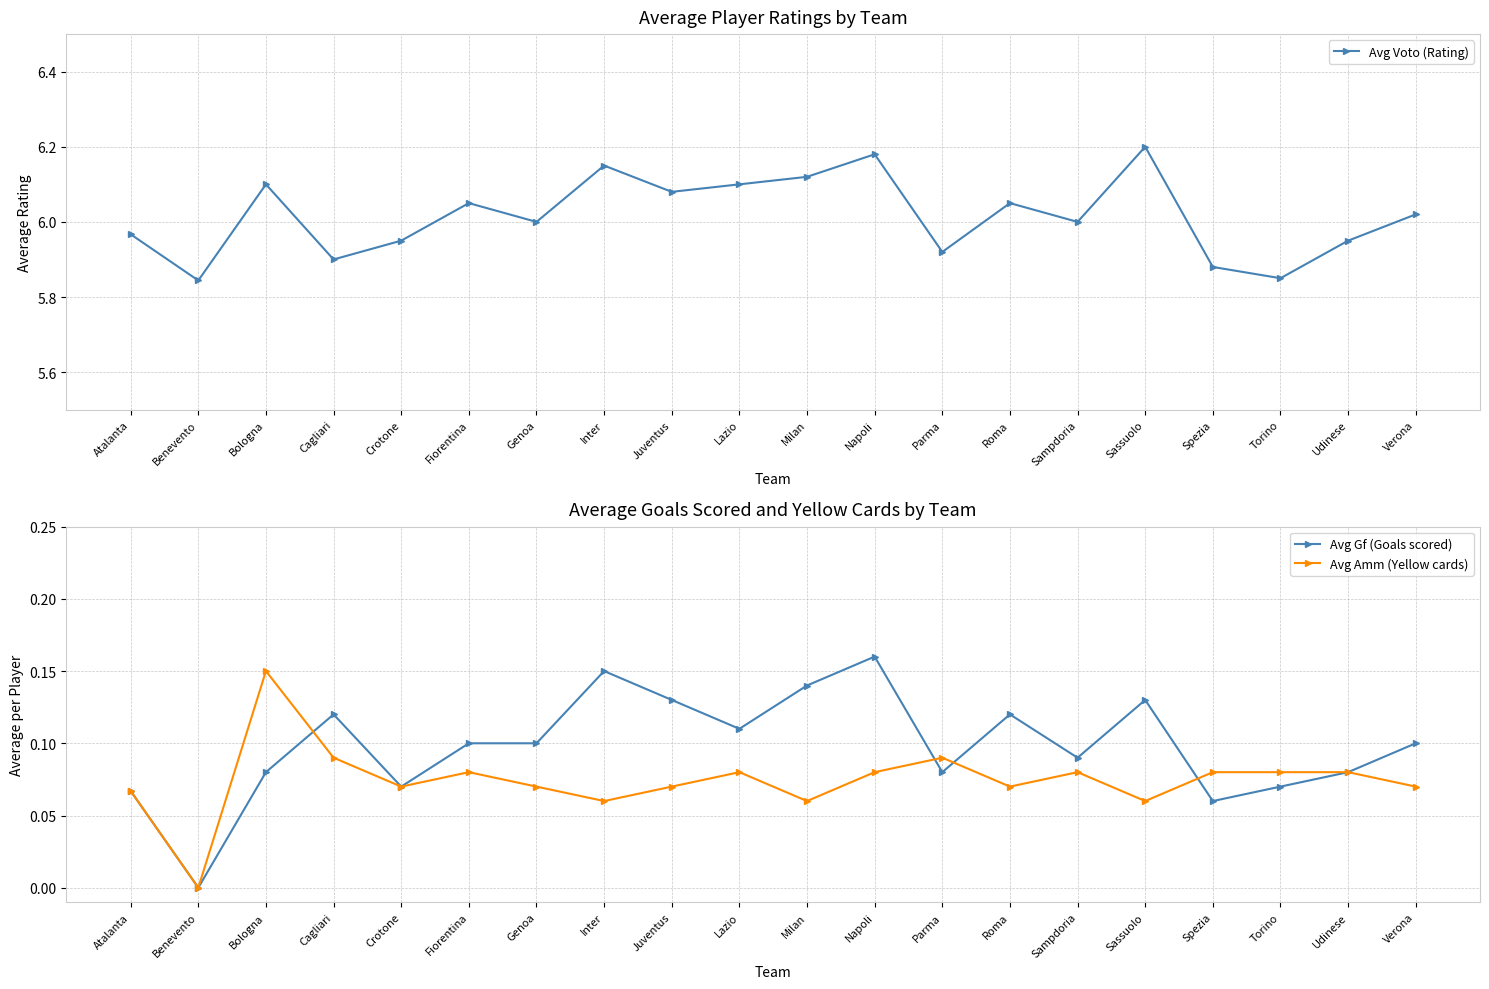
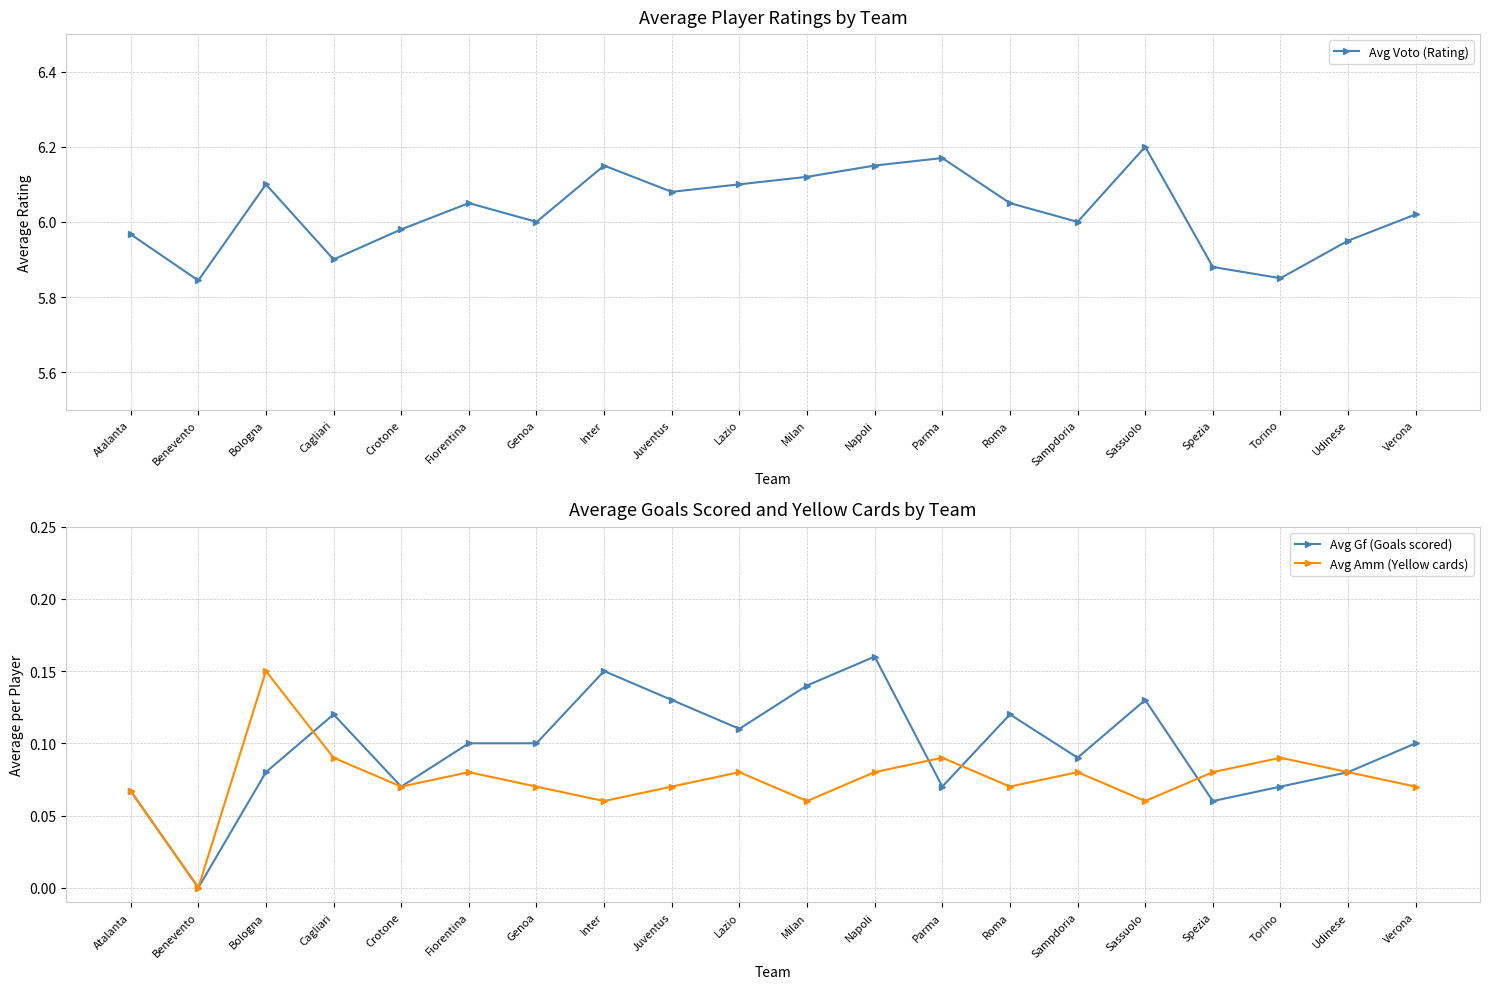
Average Player Ratings by Team, Crotone: 5.95 -> 5.98
Average Player Ratings by Team, Napoli: 6.18 -> 6.15
Average Player Ratings by Team, Parma: 5.92 -> 6.17
Average Goals Scored and Yellow Cards by Team, Avg Gf (Goals scored), Parma: 0.08 -> 0.07
Average Goals Scored and Yellow Cards by Team, Avg Amm (Yellow cards), Torino: 0.08 -> 0.09
